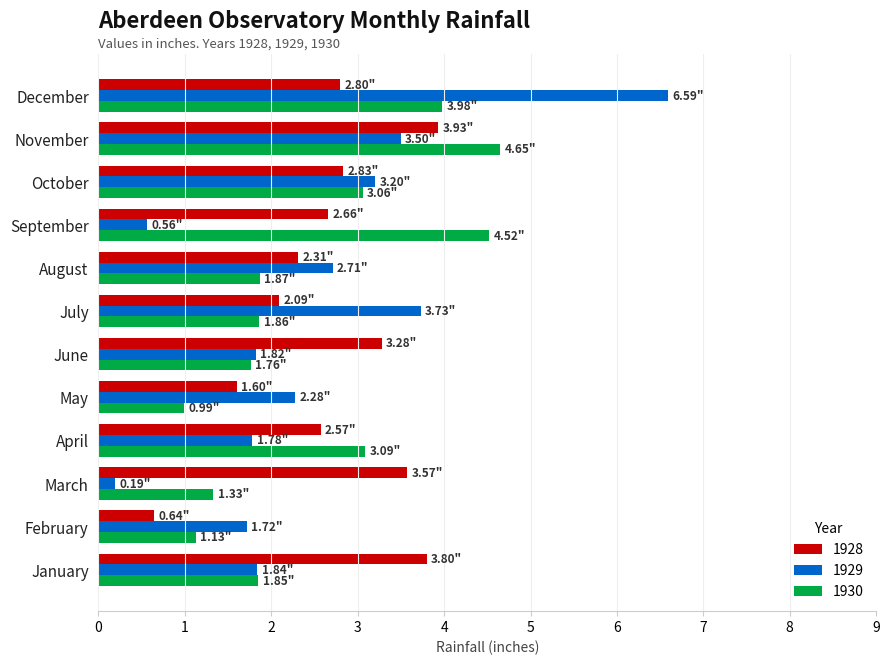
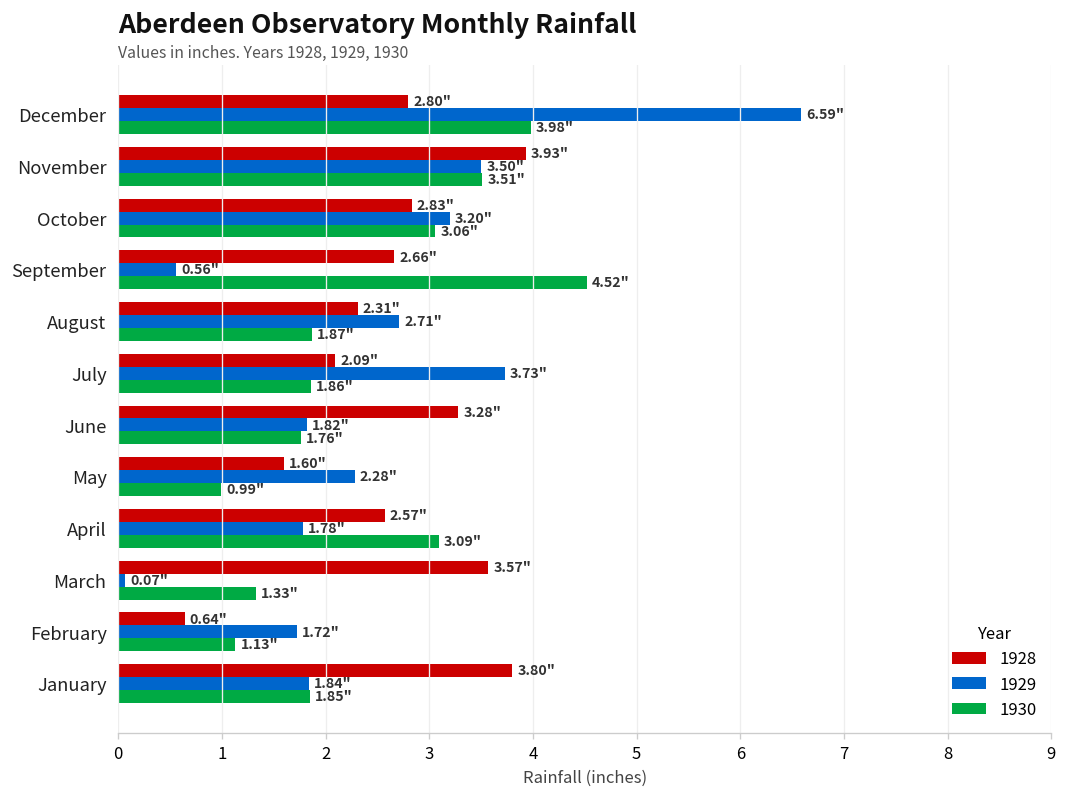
1930, November: 4.65" -> 3.51"
1929, March: 0.19" -> 0.07"
